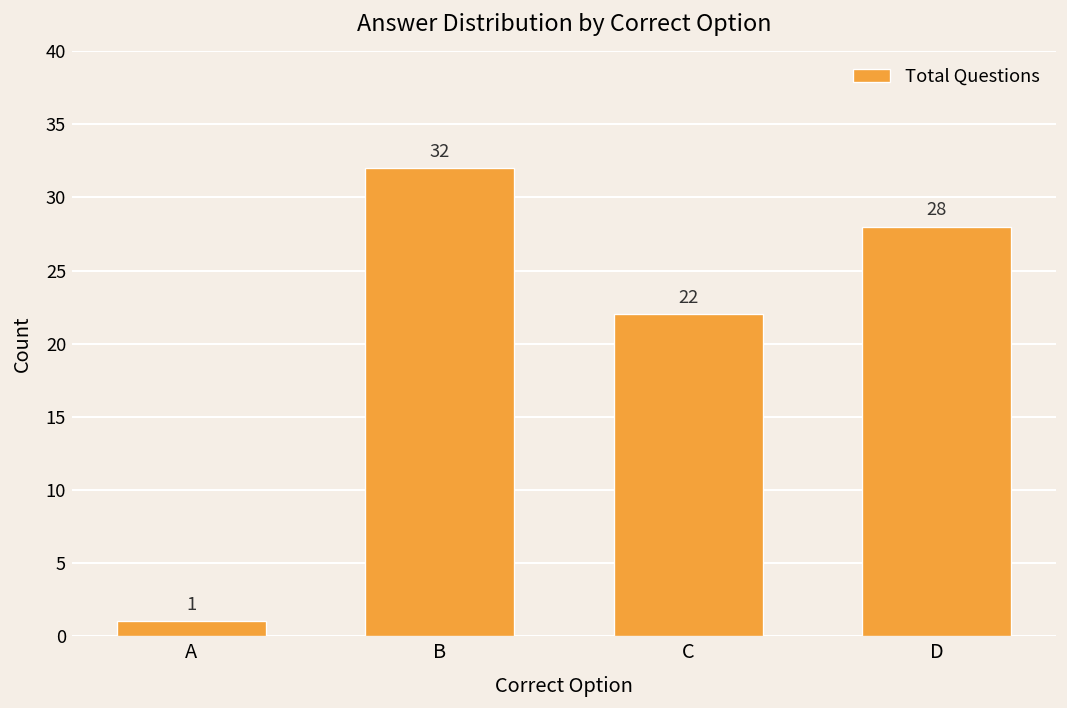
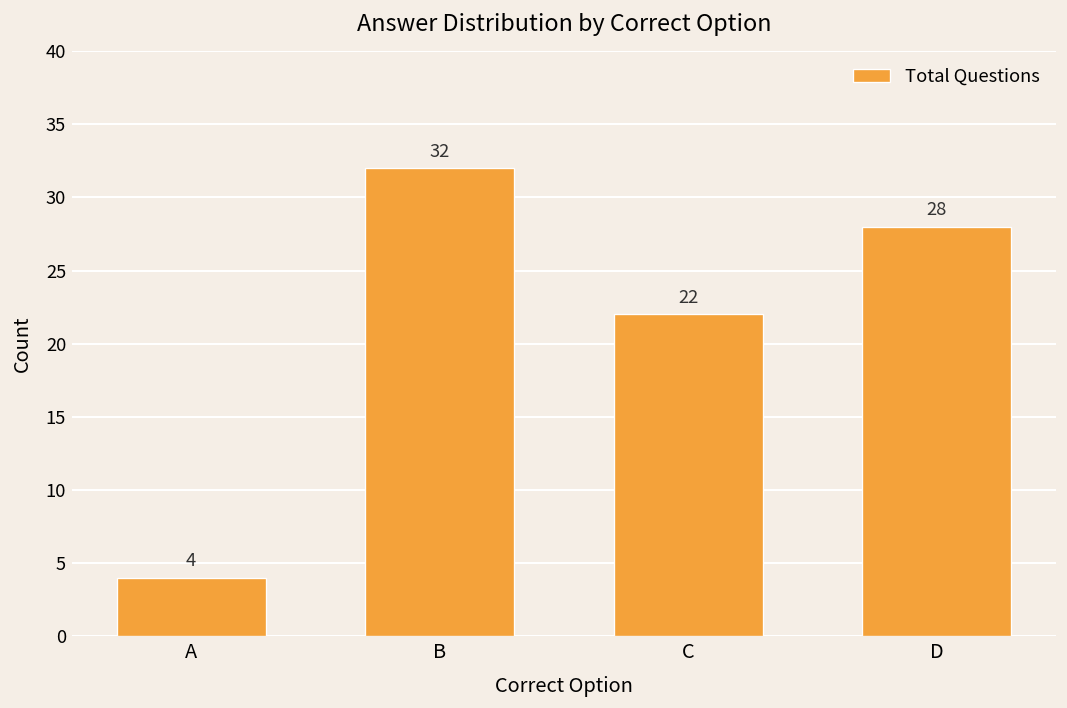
A: 1 -> 4
